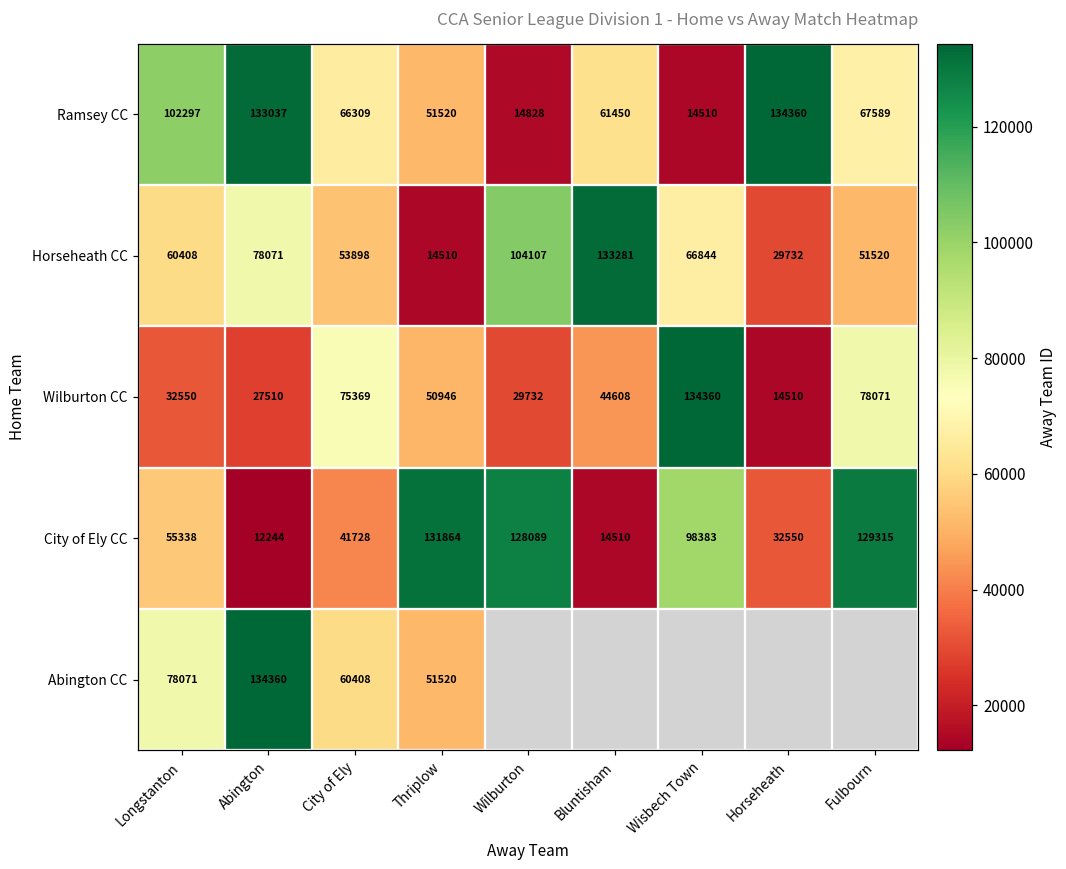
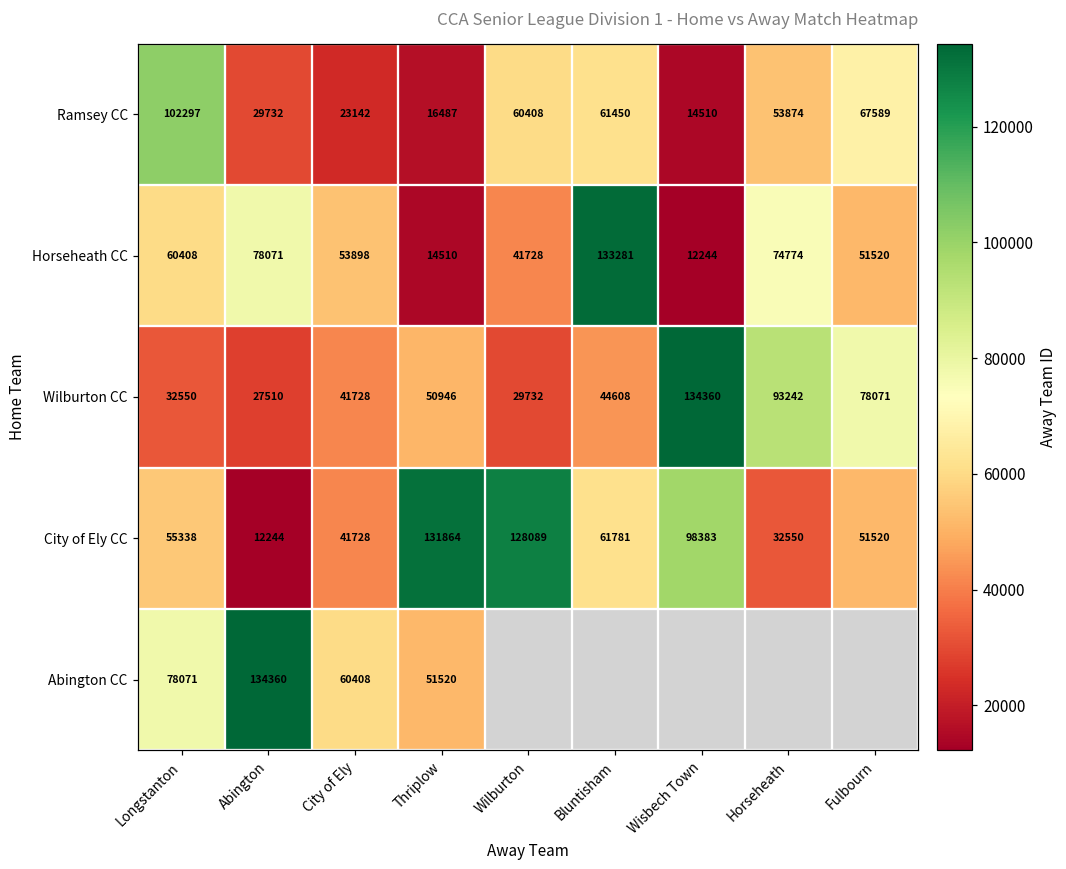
Ramsey CC, Abington: 133037 -> 29732
Ramsey CC, City of Ely: 66309 -> 23142
Ramsey CC, Thriplow: 51520 -> 16487
Ramsey CC, Wilburton: 14828 -> 60408
Ramsey CC, Horseheath: 134360 -> 53874
Horseheath CC, Wilburton: 104107 -> 41728
Horseheath CC, Wisbech Town: 66844 -> 12244
Horseheath CC, Horseheath: 29732 -> 74774
Wilburton CC, City of Ely: 75369 -> 41728
Wilburton CC, Horseheath: 14510 -> 93242
City of Ely CC, Bluntisham: 14510 -> 61781
City of Ely CC, Fulbourn: 129315 -> 51520
